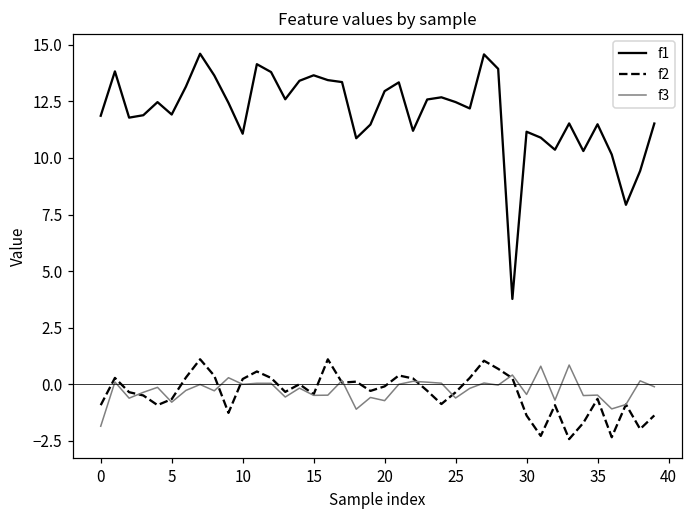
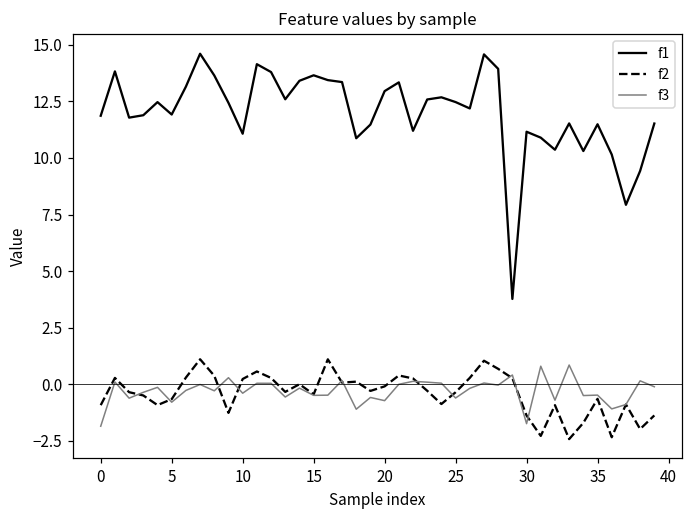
f3, 10: 0.0 -> -0.4
f3, 30: -0.5 -> -1.7
